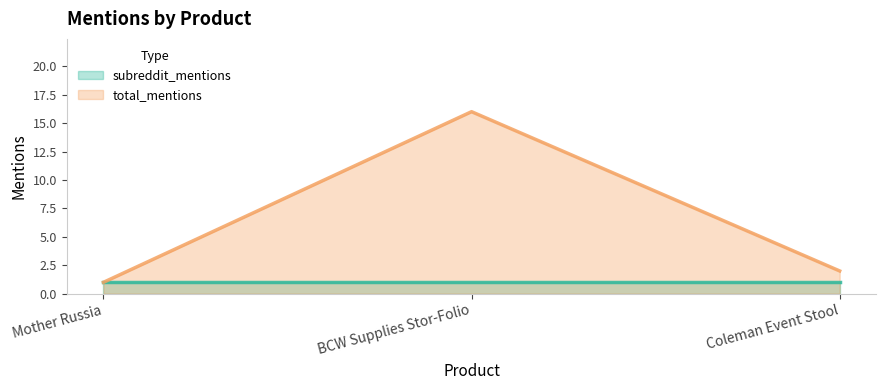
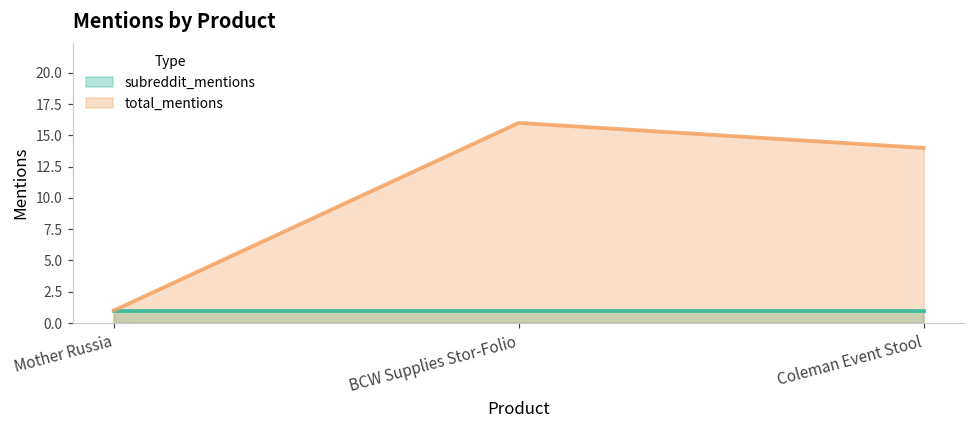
total_mentions, Coleman Event Stool: 2 -> 14
